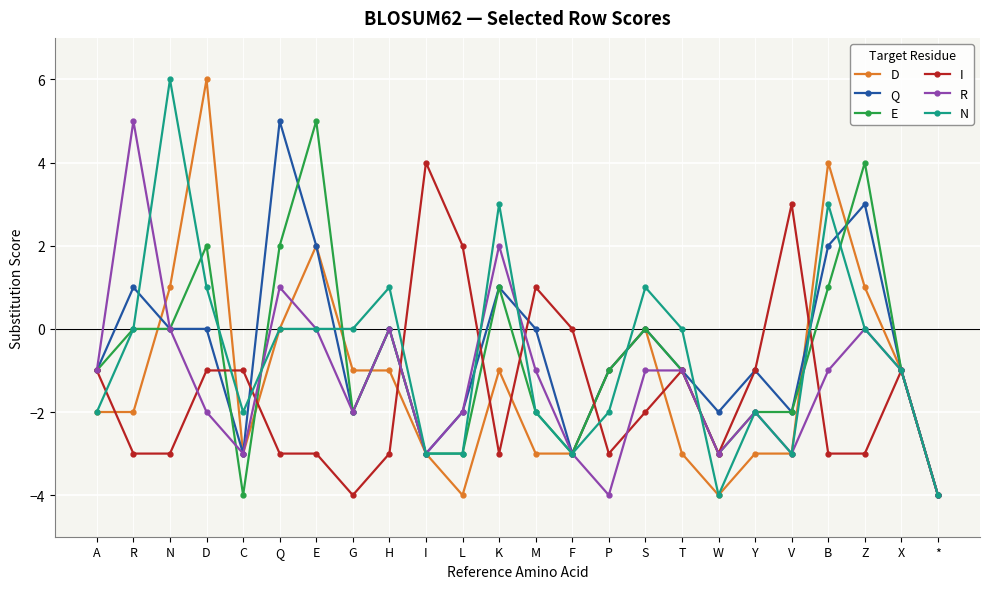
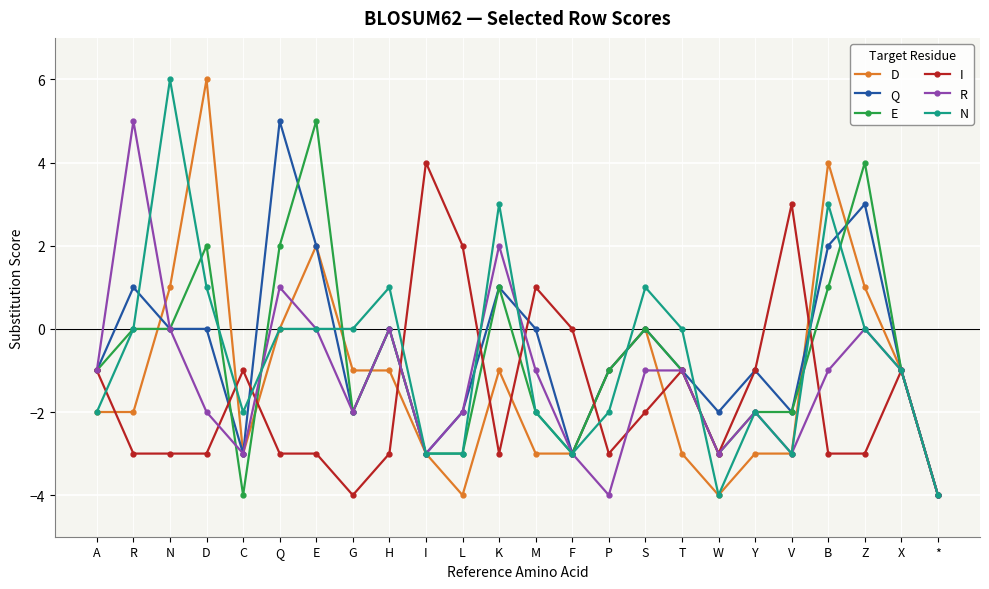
I, D: -1 -> -3
